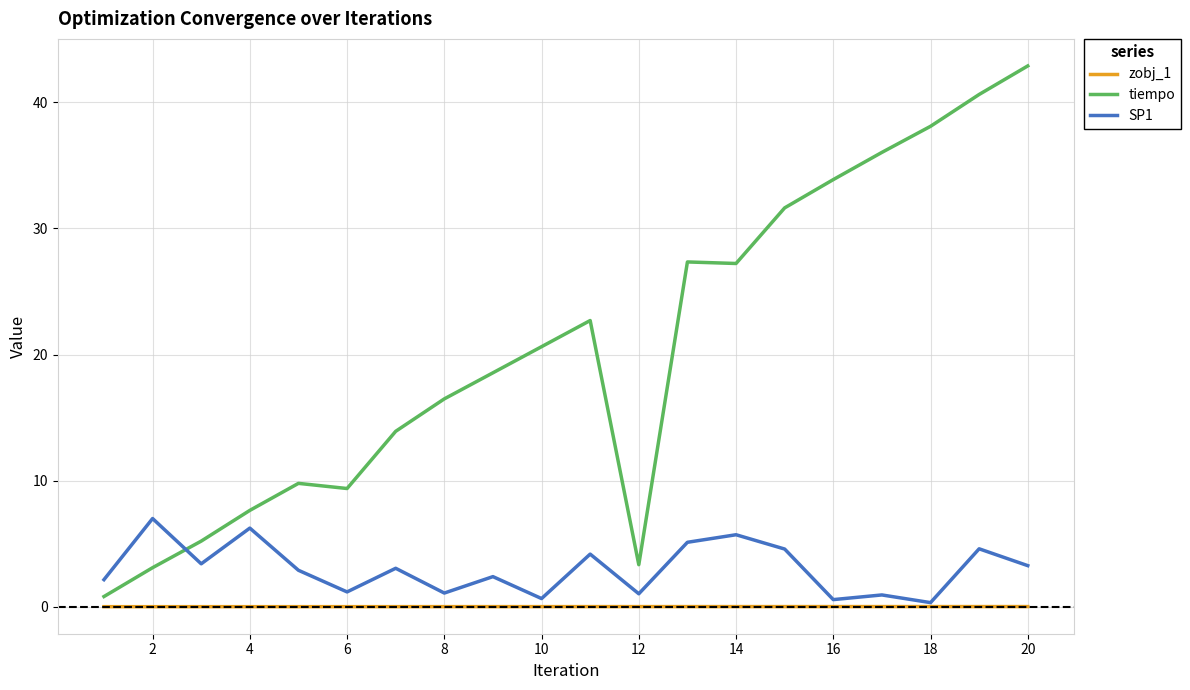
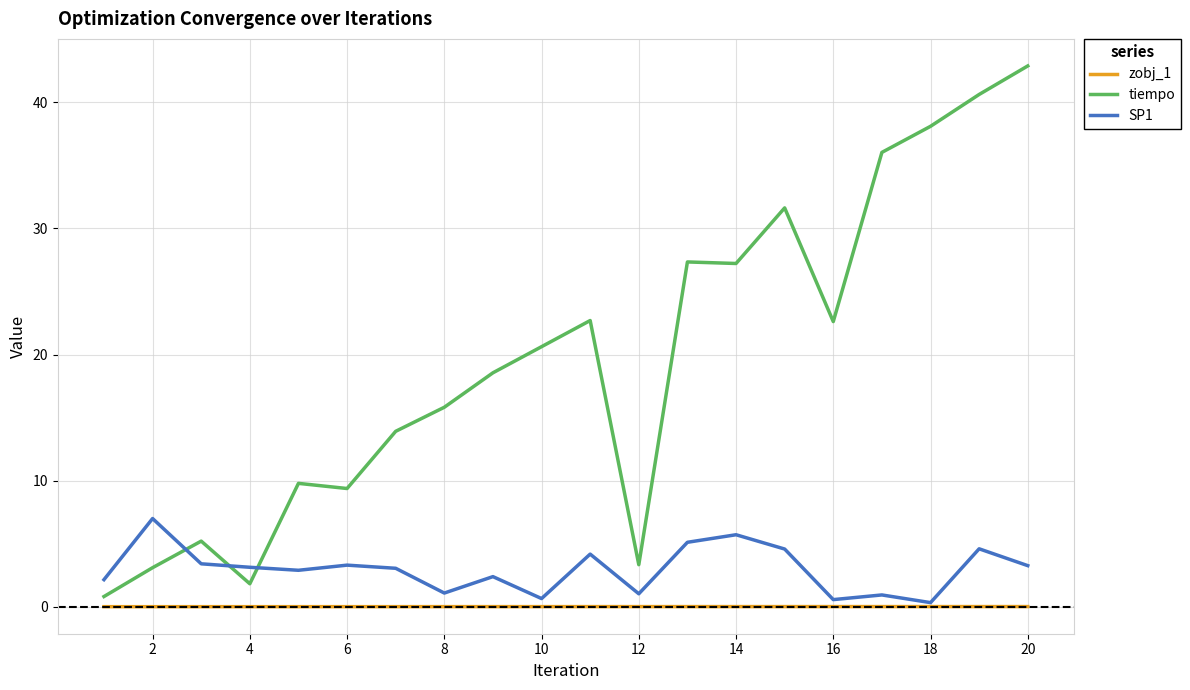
tiempo, 4: 7.6 -> 1.8
SP1, 4: 6.2 -> 3.1
SP1, 6: 1.2 -> 3.3
tiempo, 8: 16.5 -> 15.8
tiempo, 16: 33.9 -> 22.6
